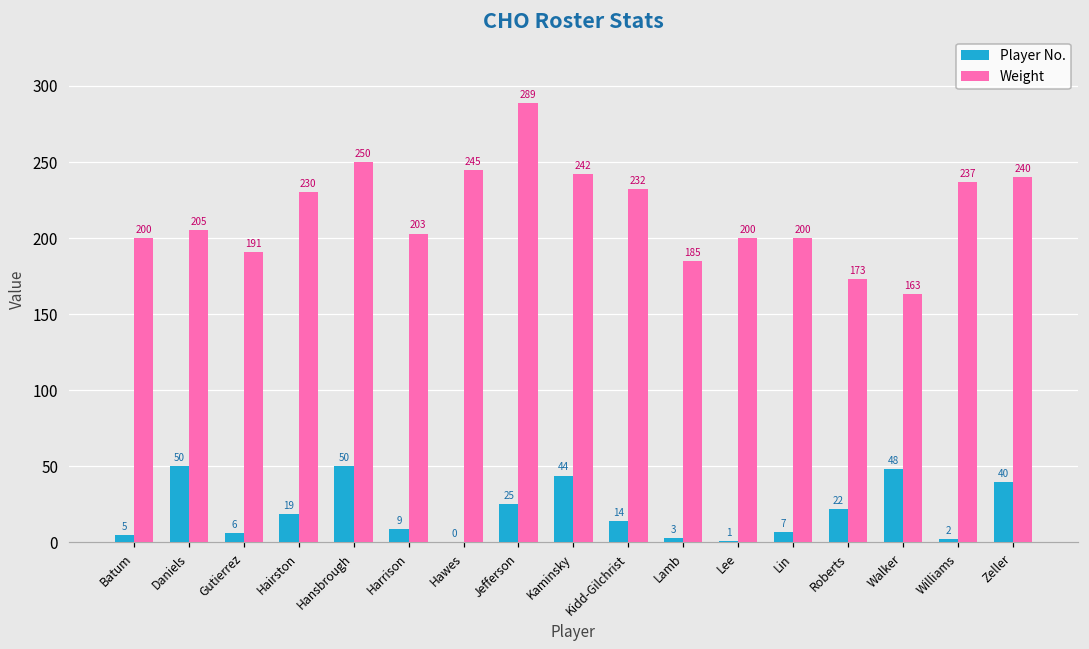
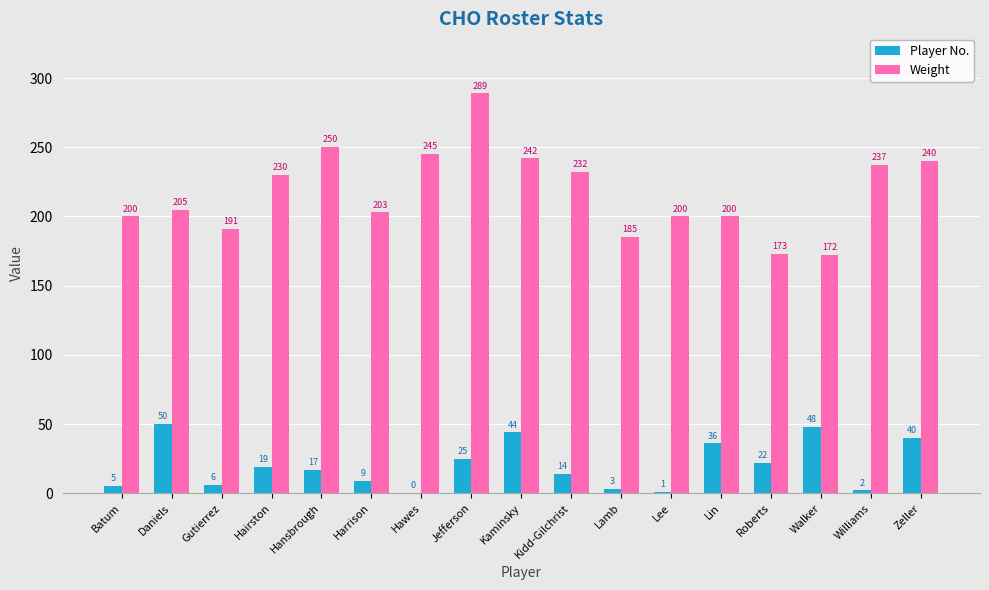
Player No., Hansbrough: 50 -> 17
Player No., Lin: 7 -> 36
Weight, Walker: 163 -> 172
